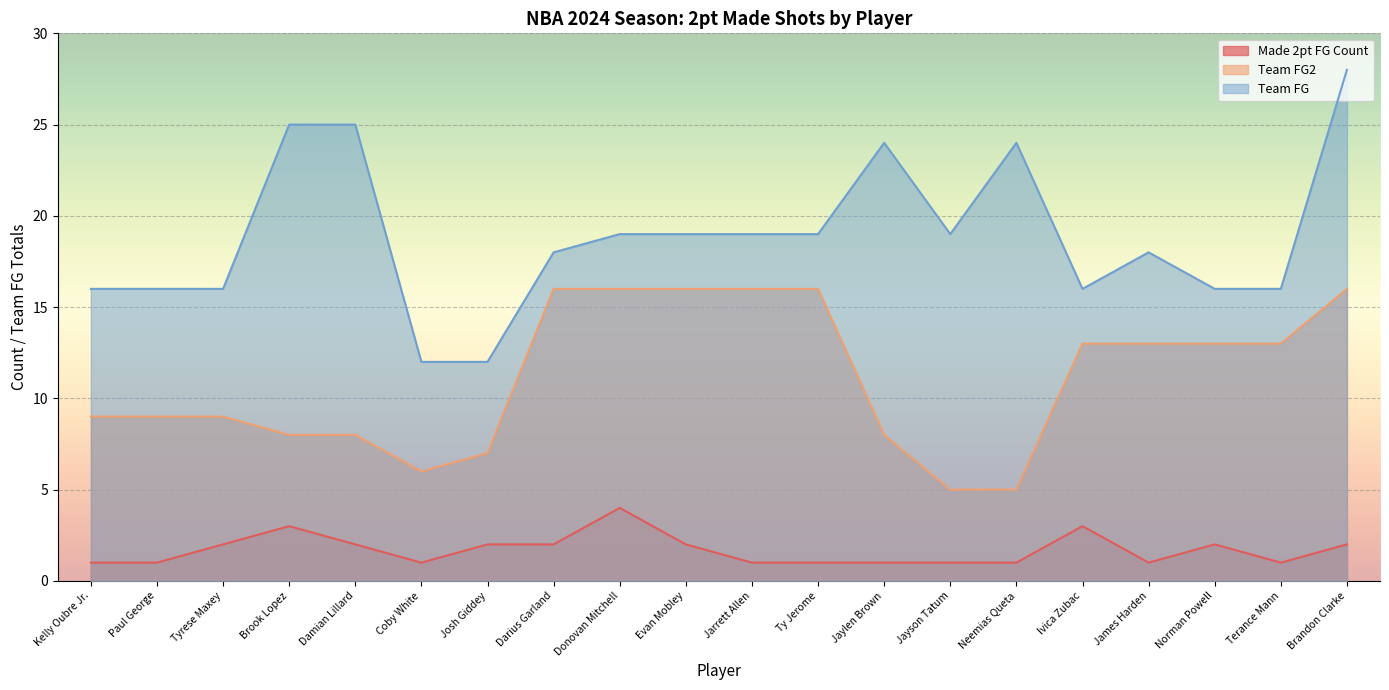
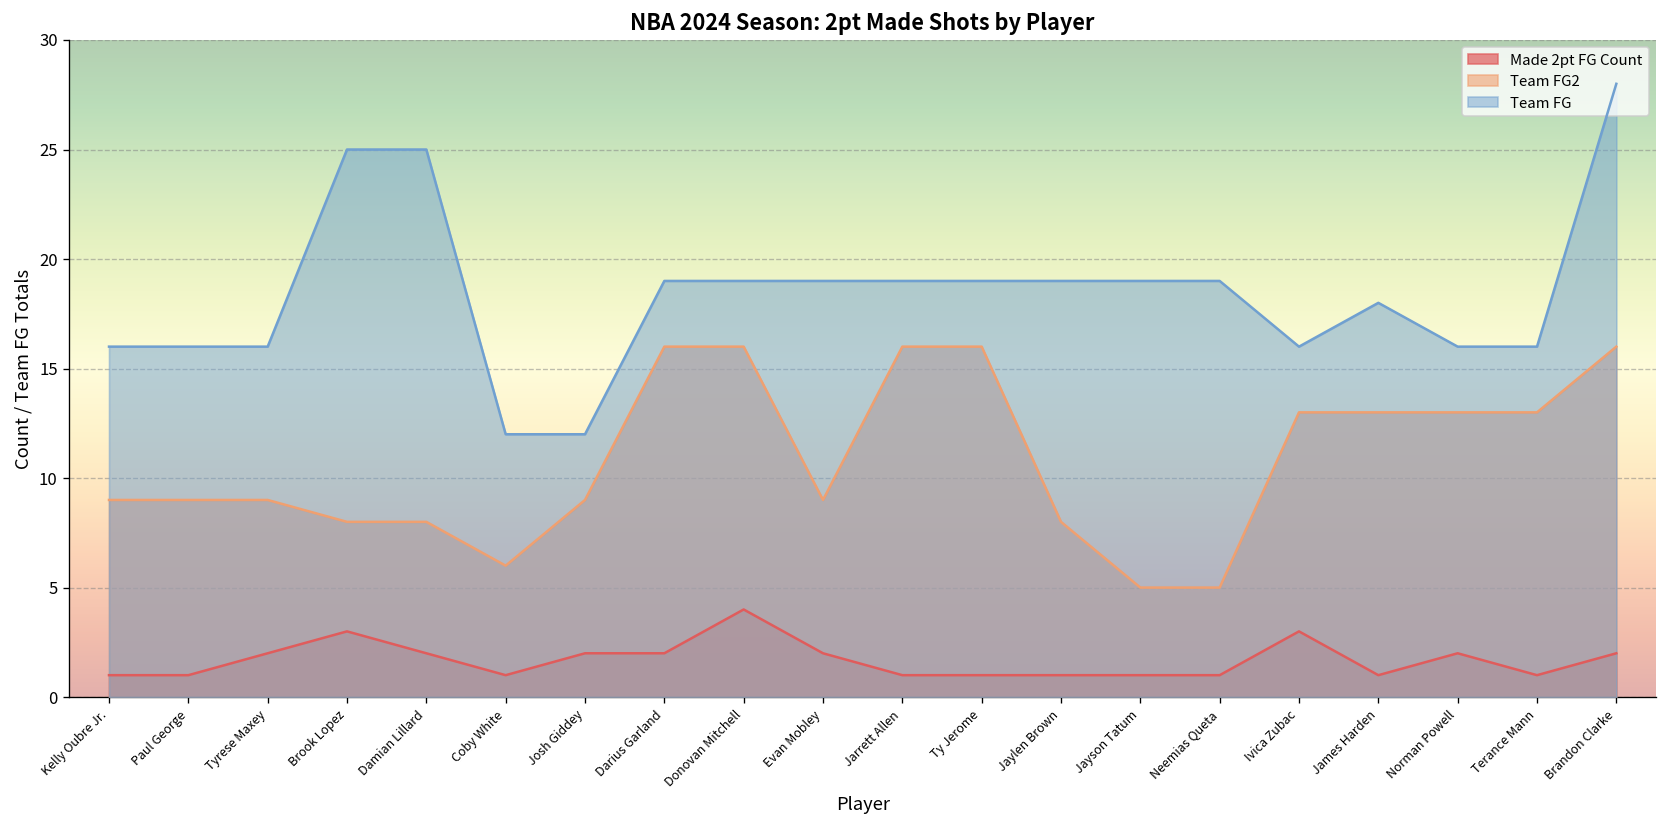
Team FG2, Josh Giddey: 7 -> 9
Team FG, Darius Garland: 18 -> 19
Team FG2, Evan Mobley: 16 -> 9
Team FG, Jaylen Brown: 24 -> 19
Team FG, Neemias Queta: 24 -> 19
